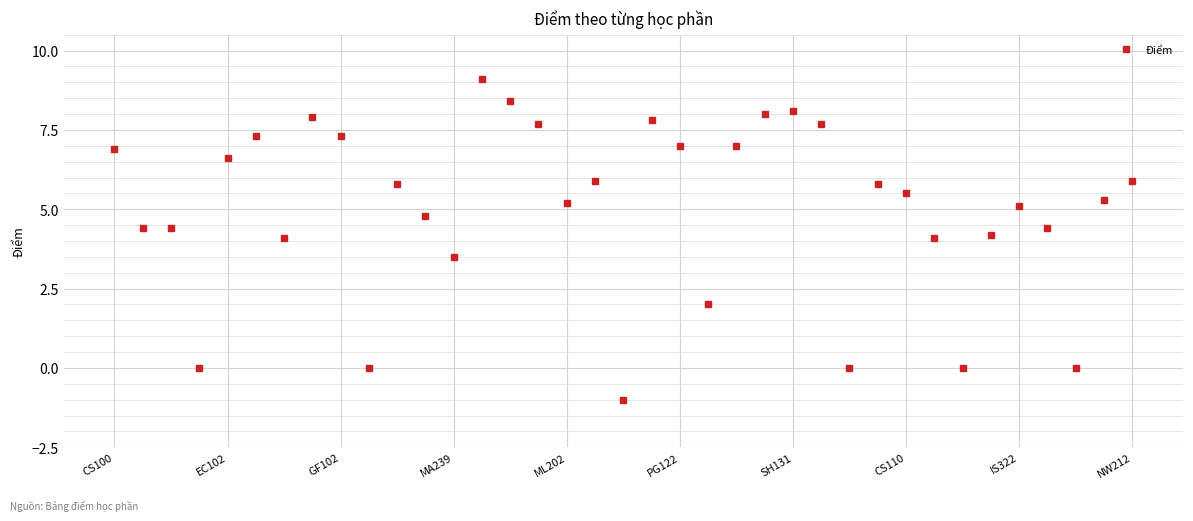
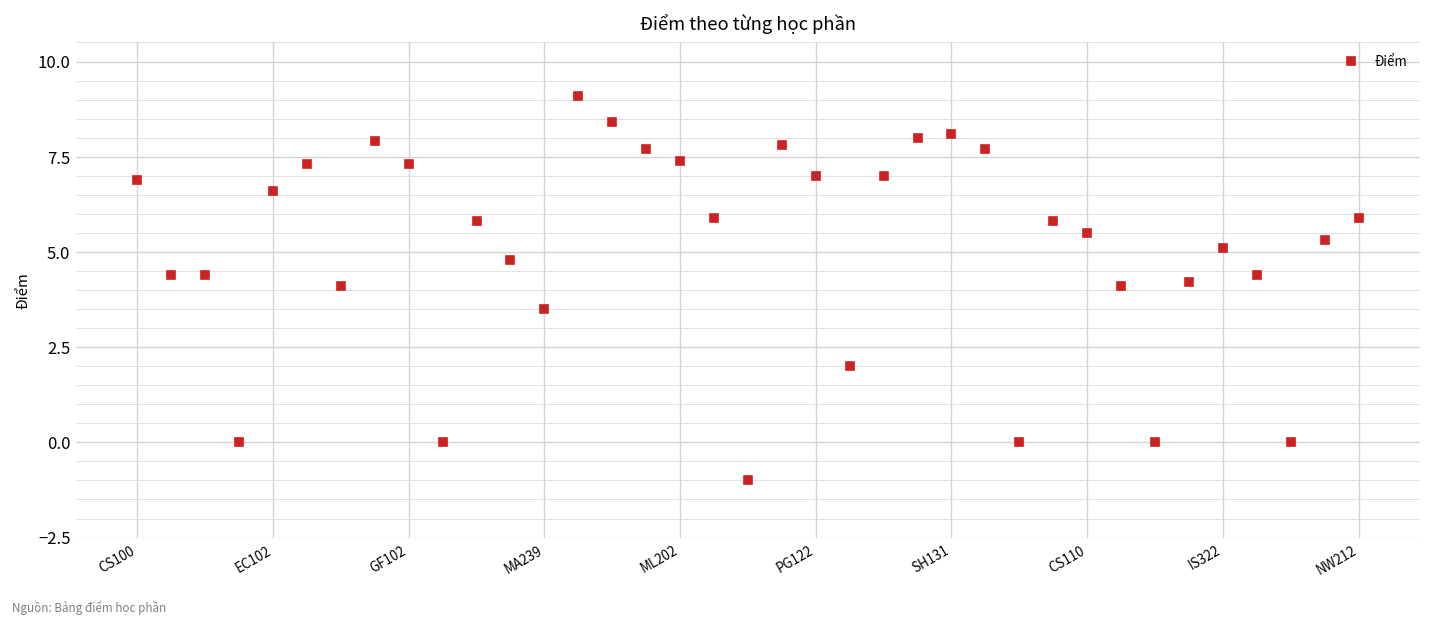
ML202: 5.2 -> 7.4
